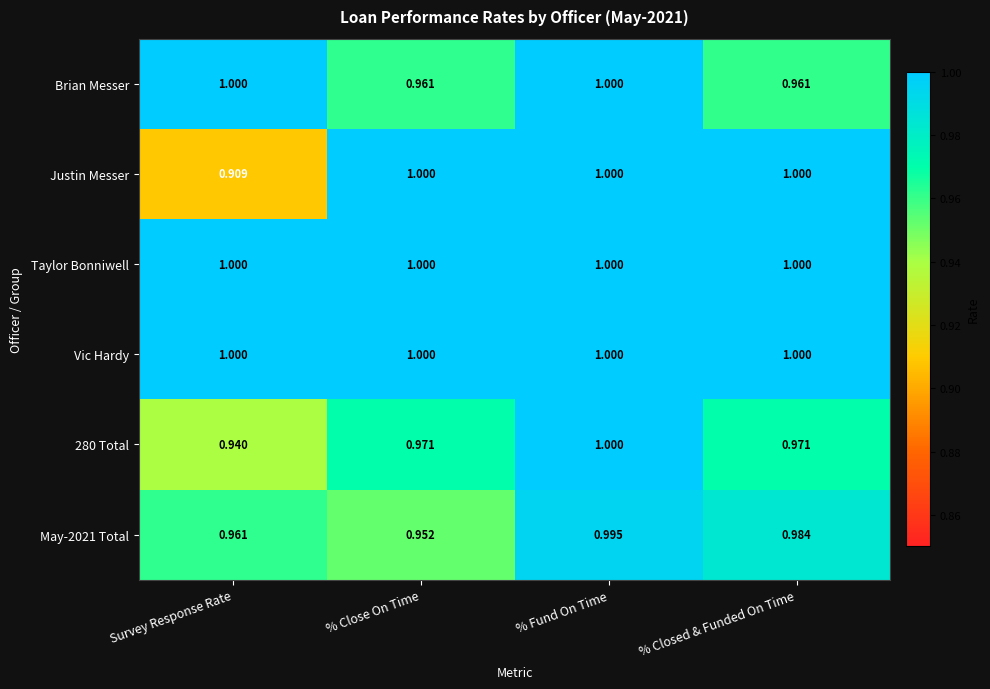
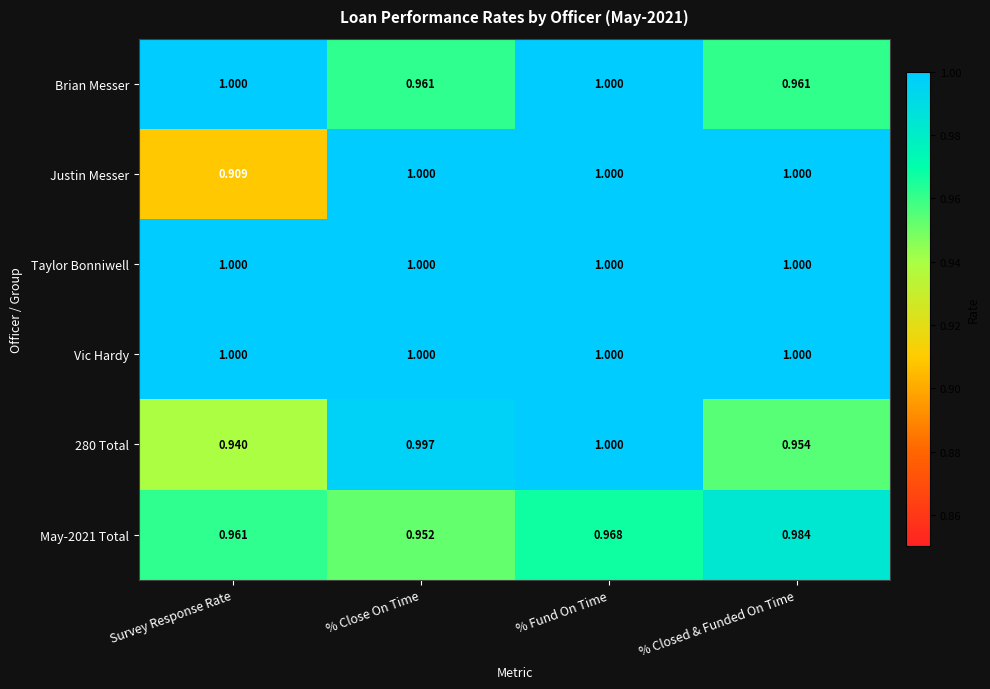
280 Total, % Close On Time: 0.971 -> 0.997
280 Total, % Closed & Funded On Time: 0.971 -> 0.954
May-2021 Total, % Fund On Time: 0.995 -> 0.968
